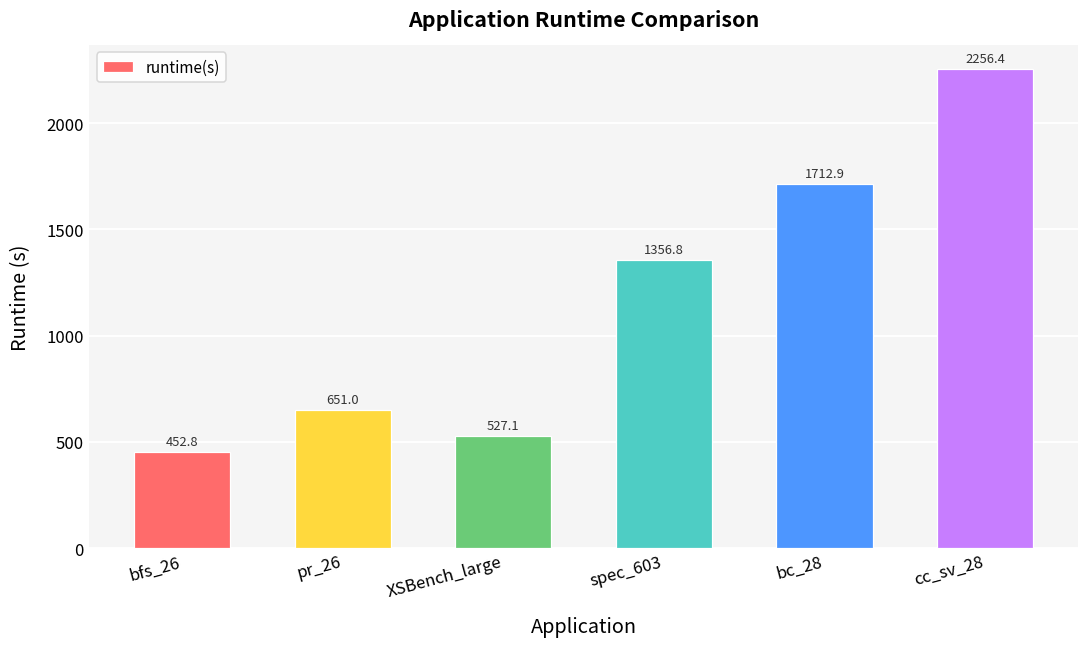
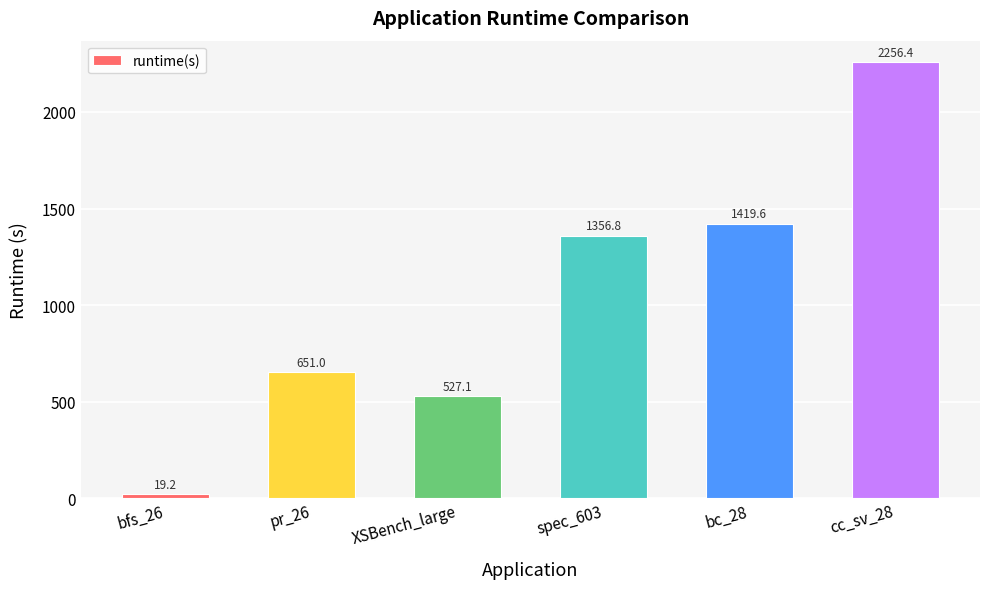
bfs_26: 452.8 -> 19.2
bc_28: 1712.9 -> 1419.6
